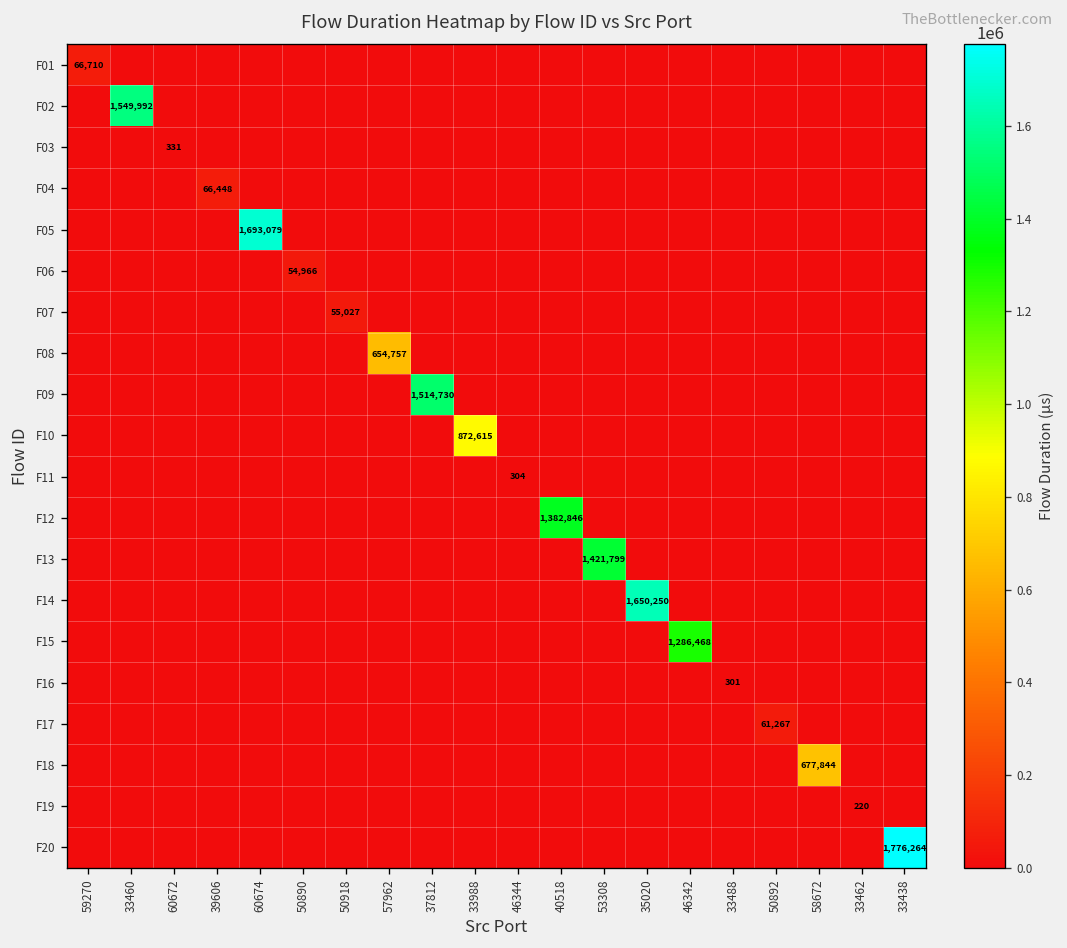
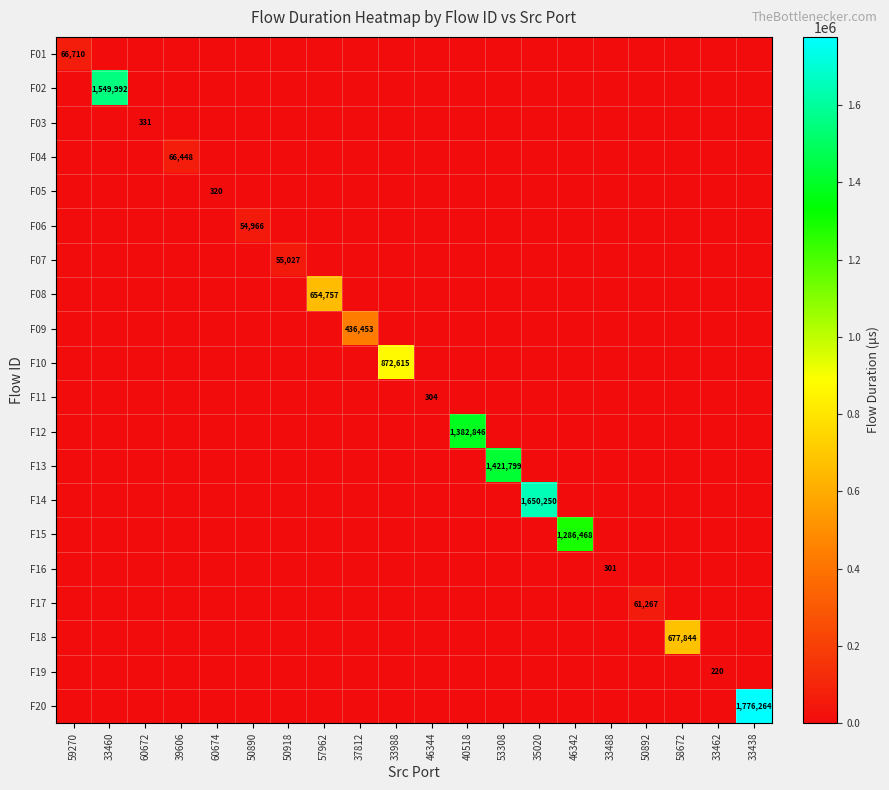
F05, 60674: 1,693,079 -> 320
F09, 37812: 1,514,730 -> 436,453
